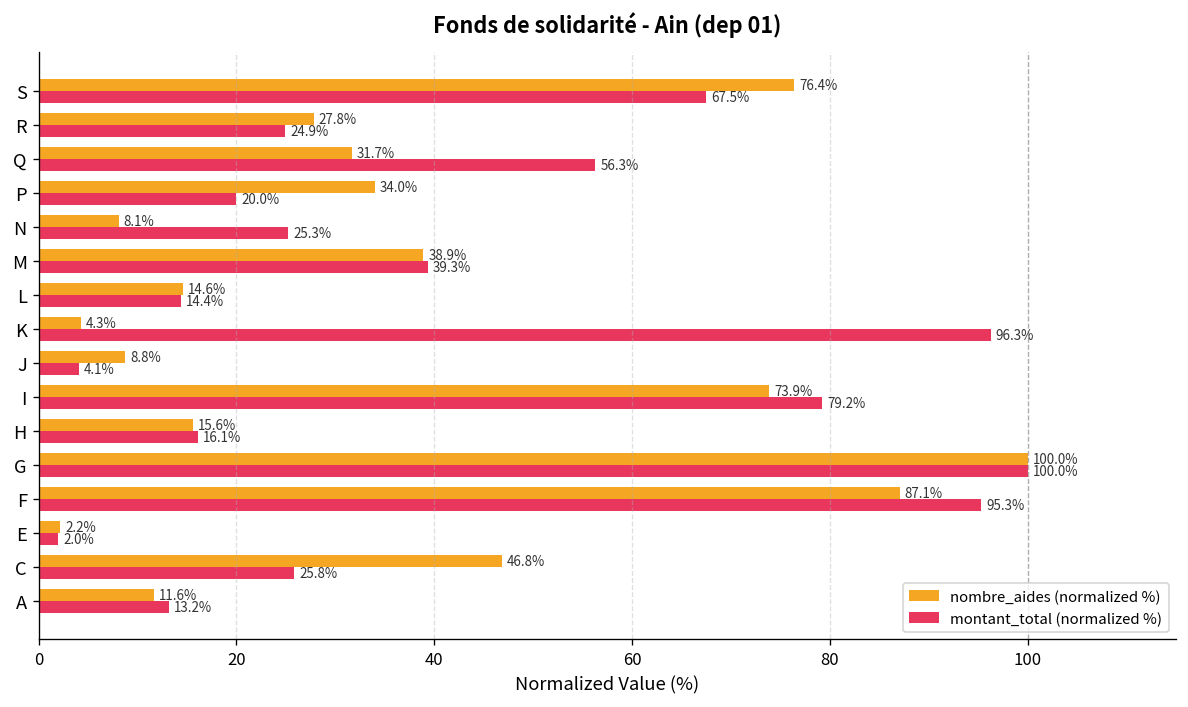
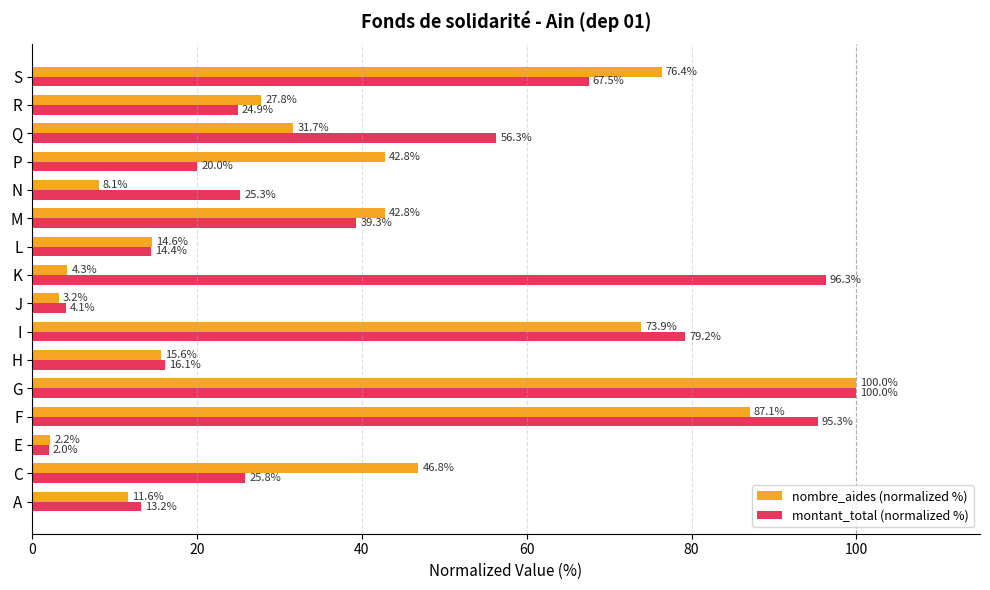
nombre_aides (normalized %), P: 34.0% -> 42.8%
nombre_aides (normalized %), M: 38.9% -> 42.8%
nombre_aides (normalized %), J: 8.8% -> 3.2%
